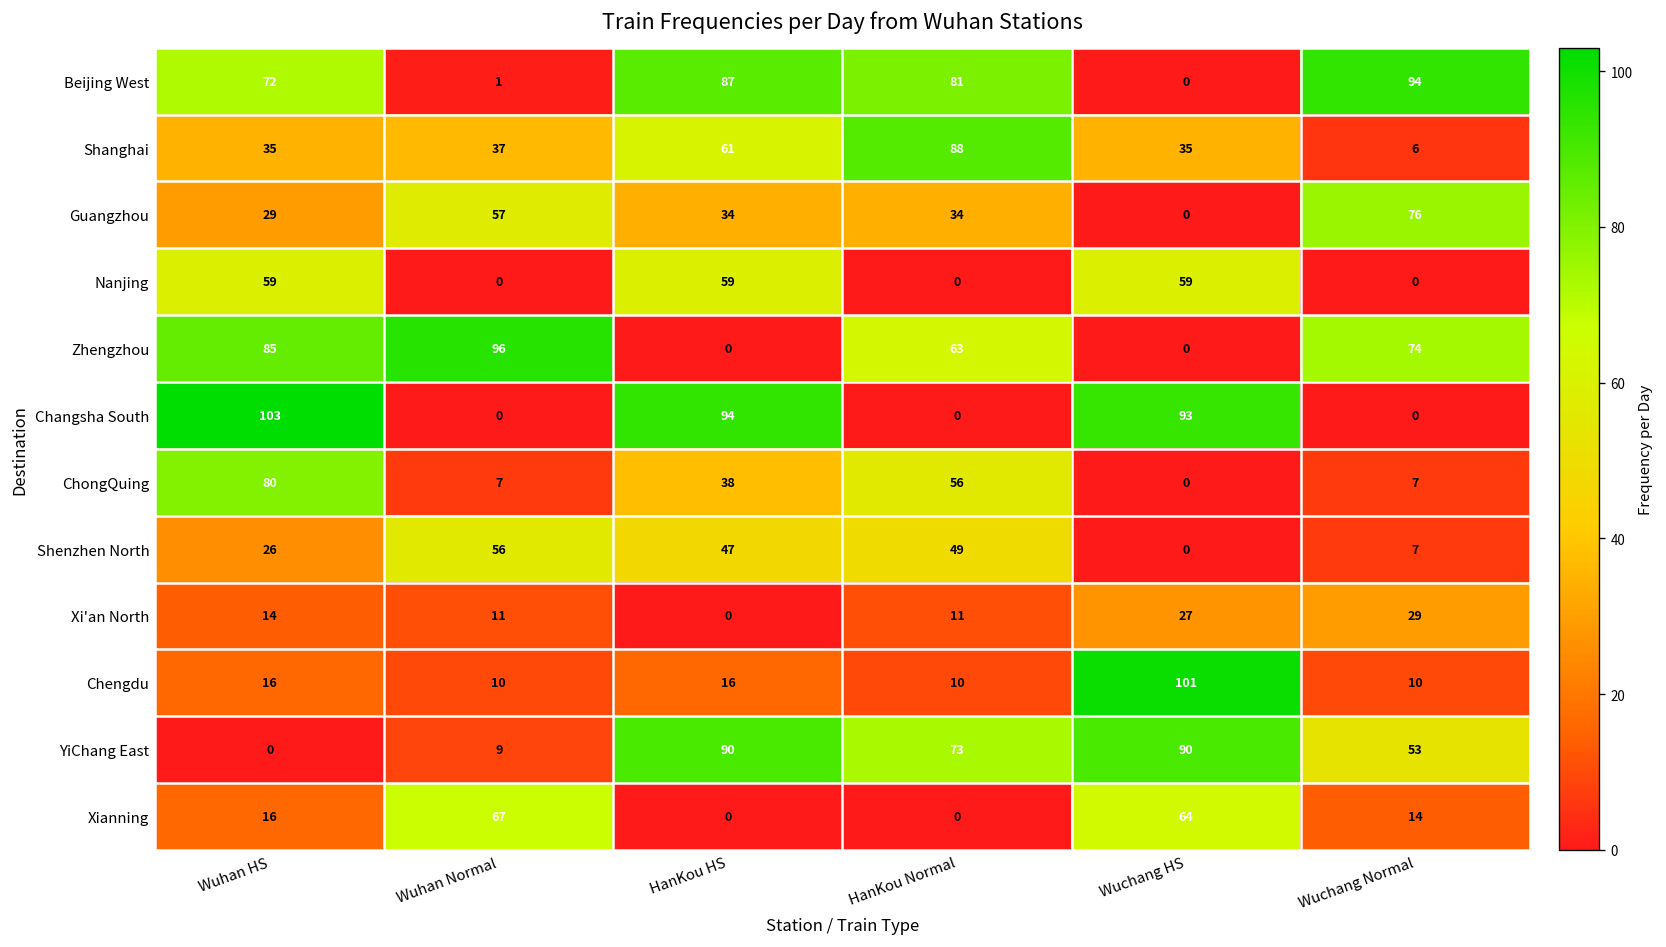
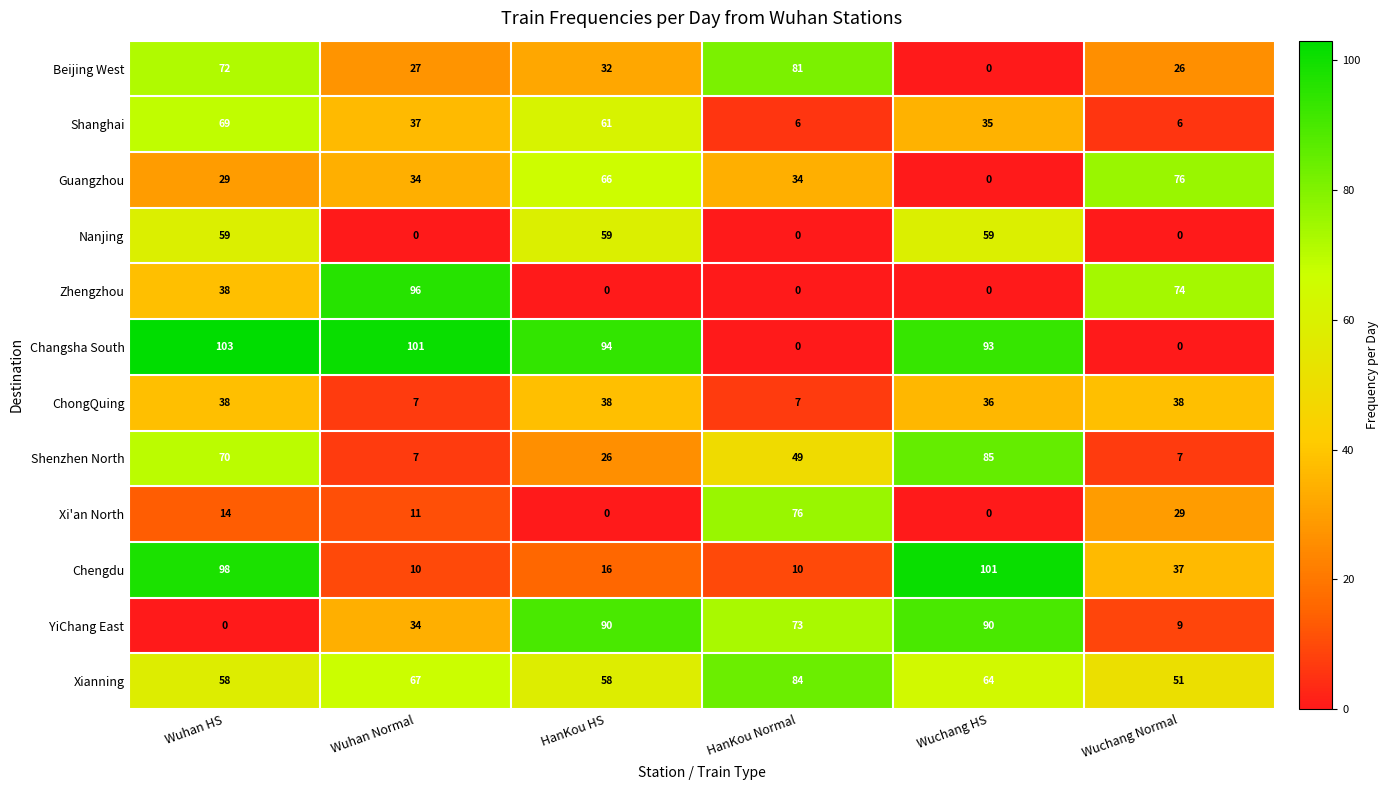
Beijing West, Wuhan Normal: 1 -> 27
Beijing West, HanKou HS: 87 -> 32
Beijing West, Wuchang Normal: 94 -> 26
Shanghai, Wuhan HS: 35 -> 69
Shanghai, HanKou Normal: 88 -> 6
Guangzhou, Wuhan Normal: 57 -> 34
Guangzhou, HanKou HS: 34 -> 66
Zhengzhou, Wuhan HS: 85 -> 38
Zhengzhou, HanKou Normal: 63 -> 0
Changsha South, Wuhan Normal: 0 -> 101
ChongQuing, Wuhan HS: 80 -> 38
ChongQuing, HanKou Normal: 56 -> 7
ChongQuing, Wuchang HS: 0 -> 36
ChongQuing, Wuchang Normal: 7 -> 38
Shenzhen North, Wuhan HS: 26 -> 70
Shenzhen North, Wuhan Normal: 56 -> 7
Shenzhen North, HanKou HS: 47 -> 26
Shenzhen North, Wuchang HS: 0 -> 85
Xi'an North, HanKou Normal: 11 -> 76
Xi'an North, Wuchang HS: 27 -> 0
Chengdu, Wuhan HS: 16 -> 98
Chengdu, Wuchang Normal: 10 -> 37
YiChang East, Wuhan Normal: 9 -> 34
YiChang East, Wuchang Normal: 53 -> 9
Xianning, Wuhan HS: 16 -> 58
Xianning, HanKou HS: 0 -> 58
Xianning, HanKou Normal: 0 -> 84
Xianning, Wuchang Normal: 14 -> 51
